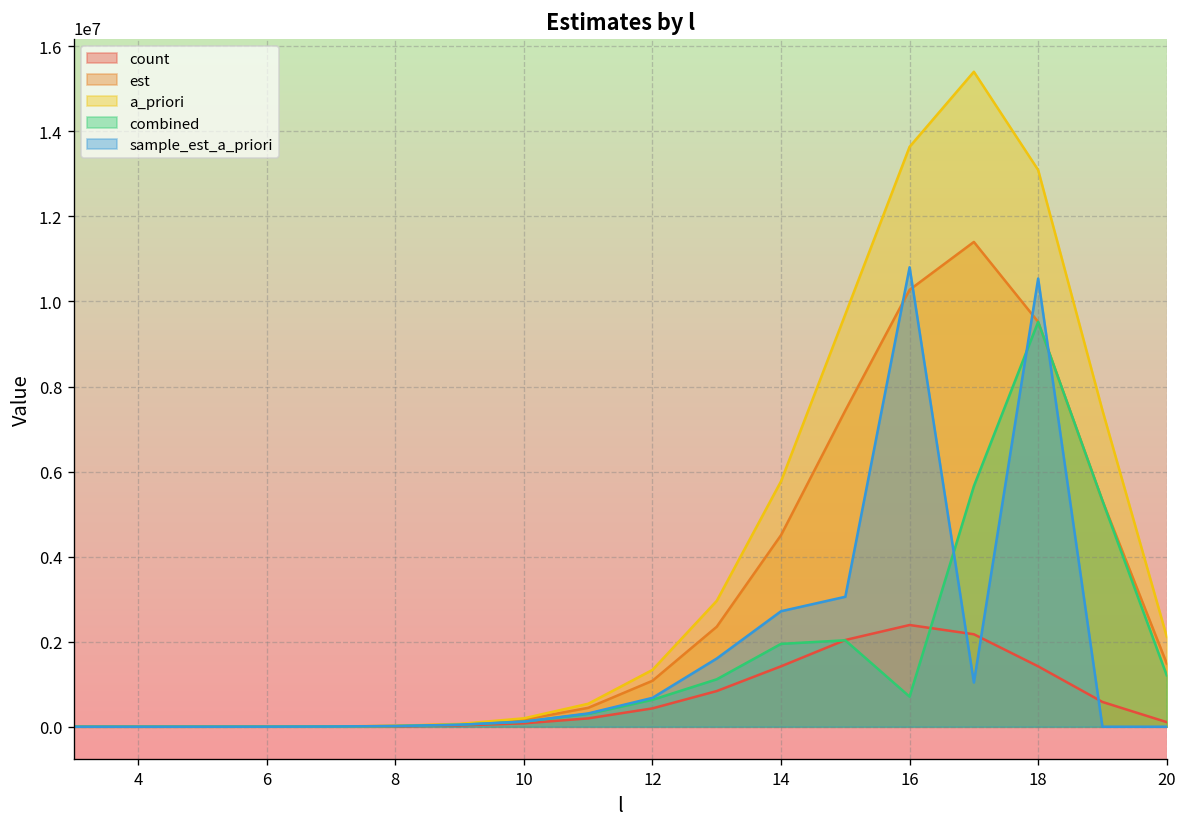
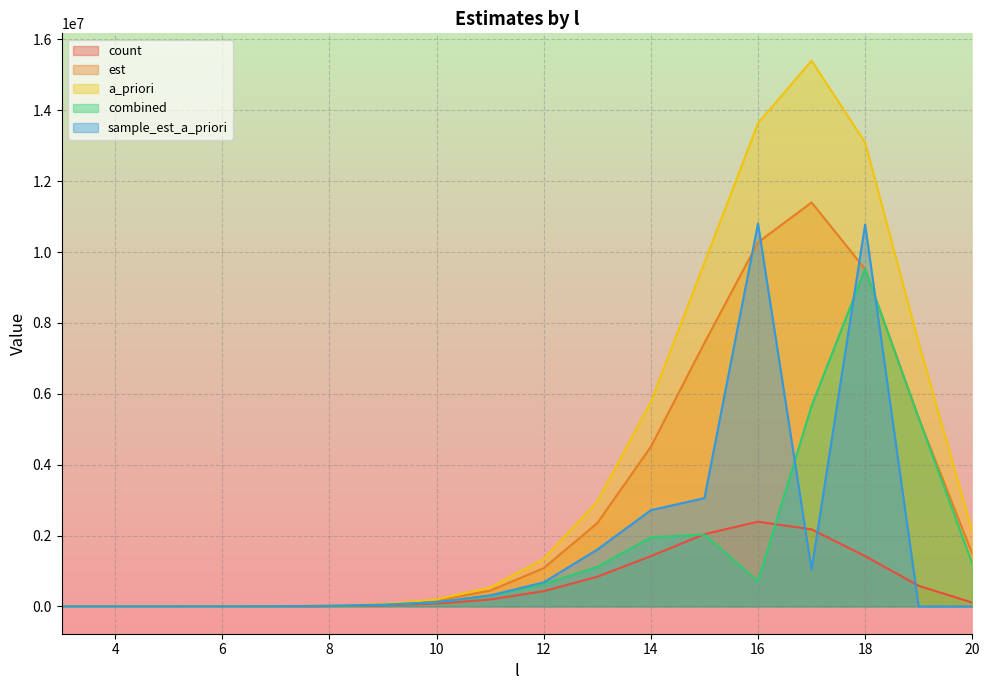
sample_est_a_priori, 18: 10500000 -> 10800000
